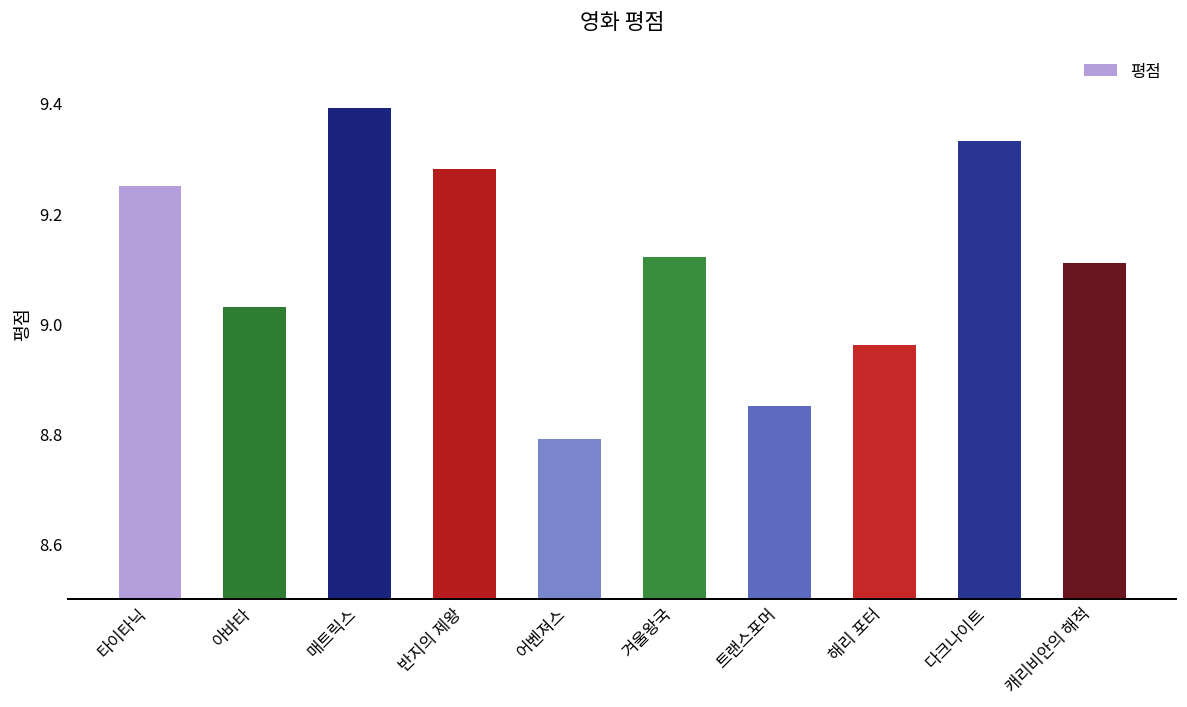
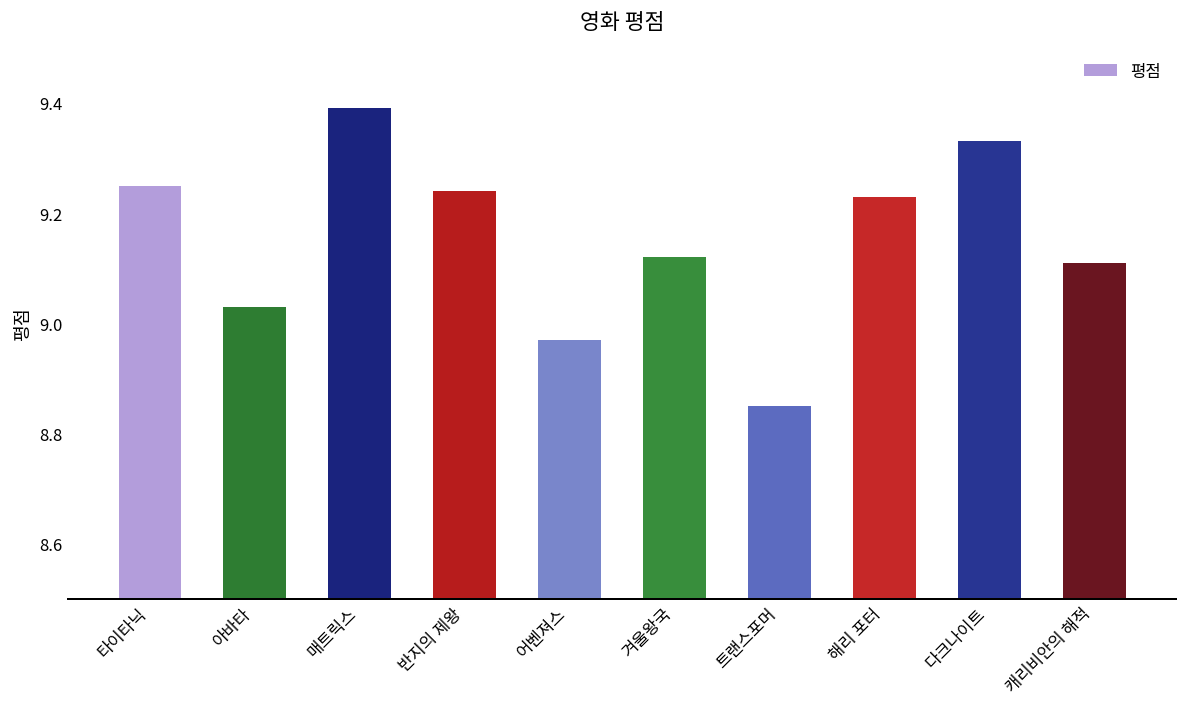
반지의 제왕: 9.28 -> 9.24
어벤져스: 8.79 -> 8.97
해리 포터: 8.96 -> 9.23
